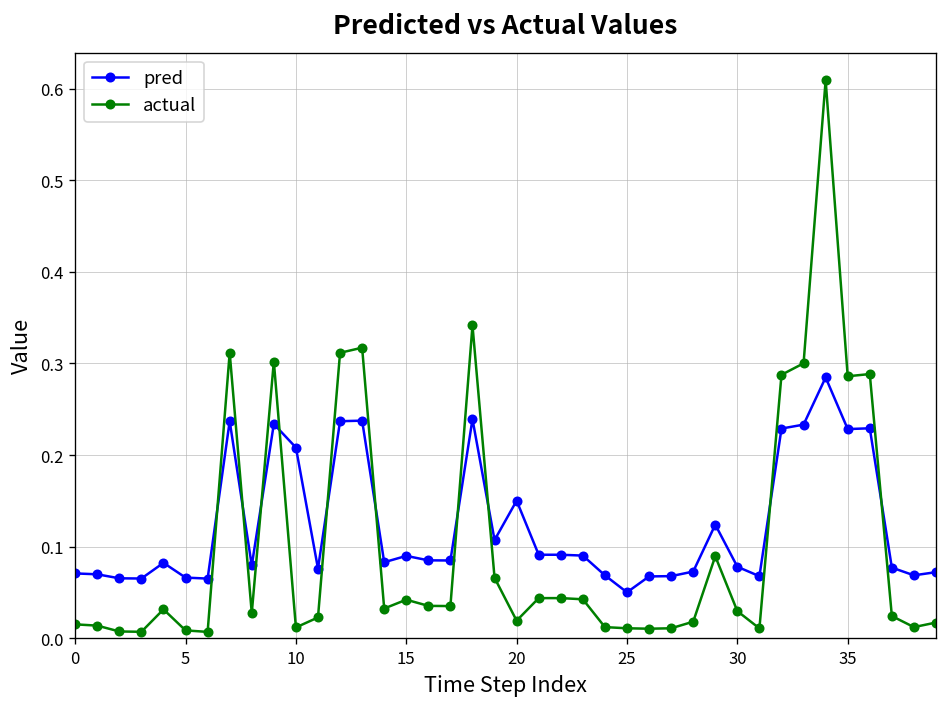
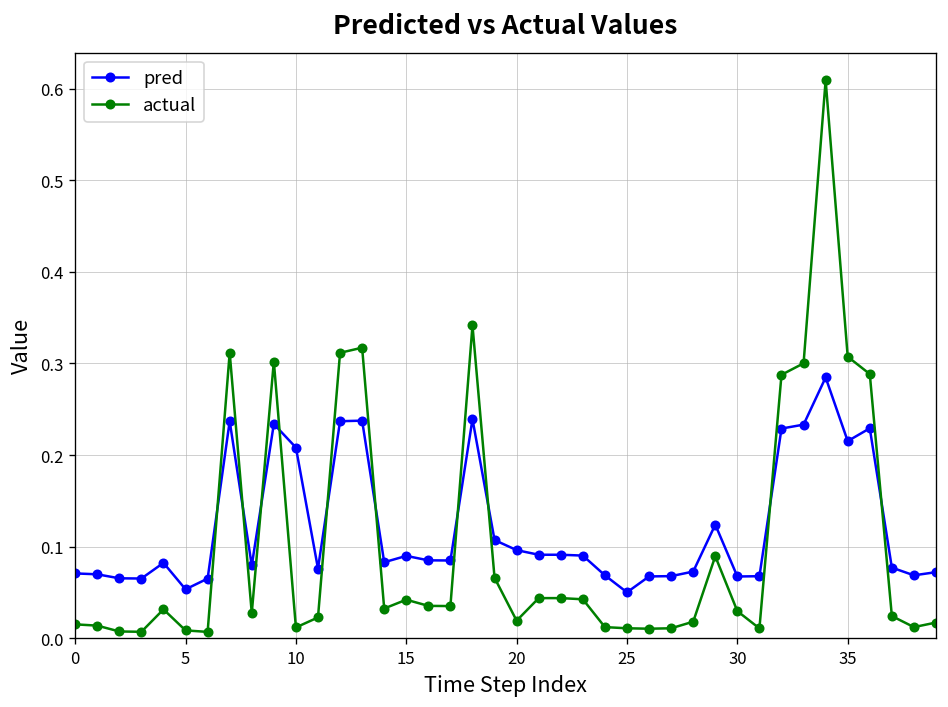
pred, 5: 0.07 -> 0.05
pred, 20: 0.15 -> 0.10
pred, 30: 0.08 -> 0.07
pred, 35: 0.23 -> 0.22
actual, 35: 0.29 -> 0.31
